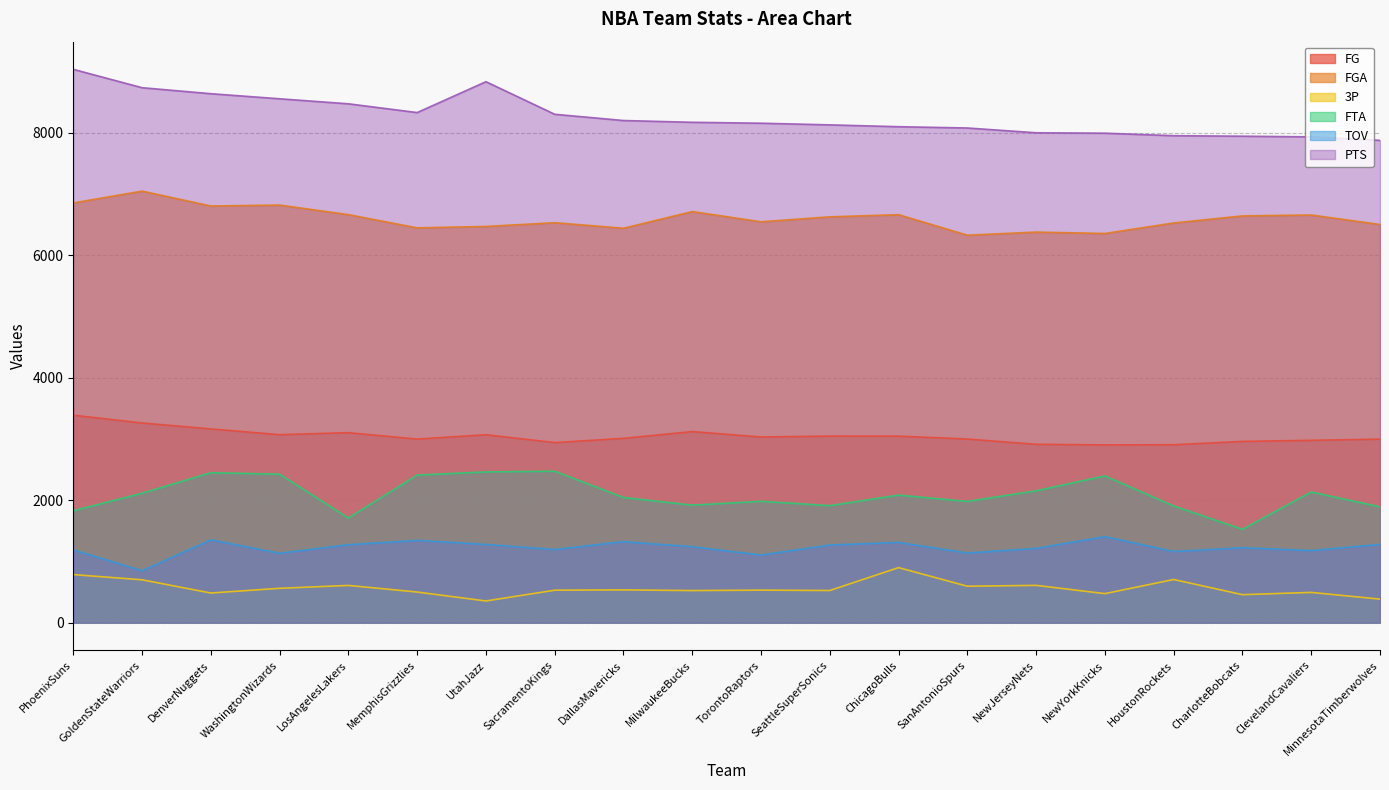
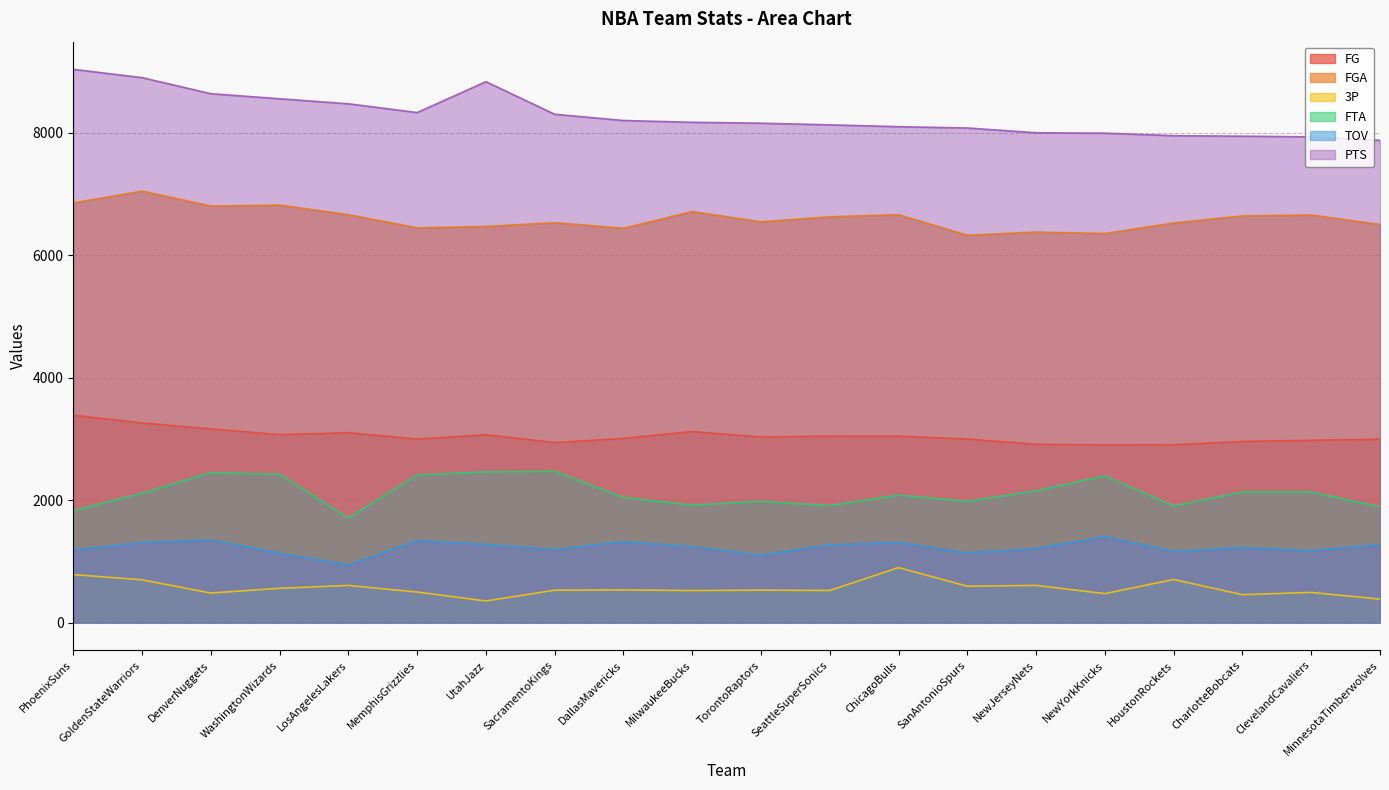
TOV, GoldenStateWarriors: 800 -> 1300
PTS, GoldenStateWarriors: 8700 -> 8900
TOV, LosAngelesLakers: 1300 -> 900
FTA, CharlotteBobcats: 1500 -> 2100
